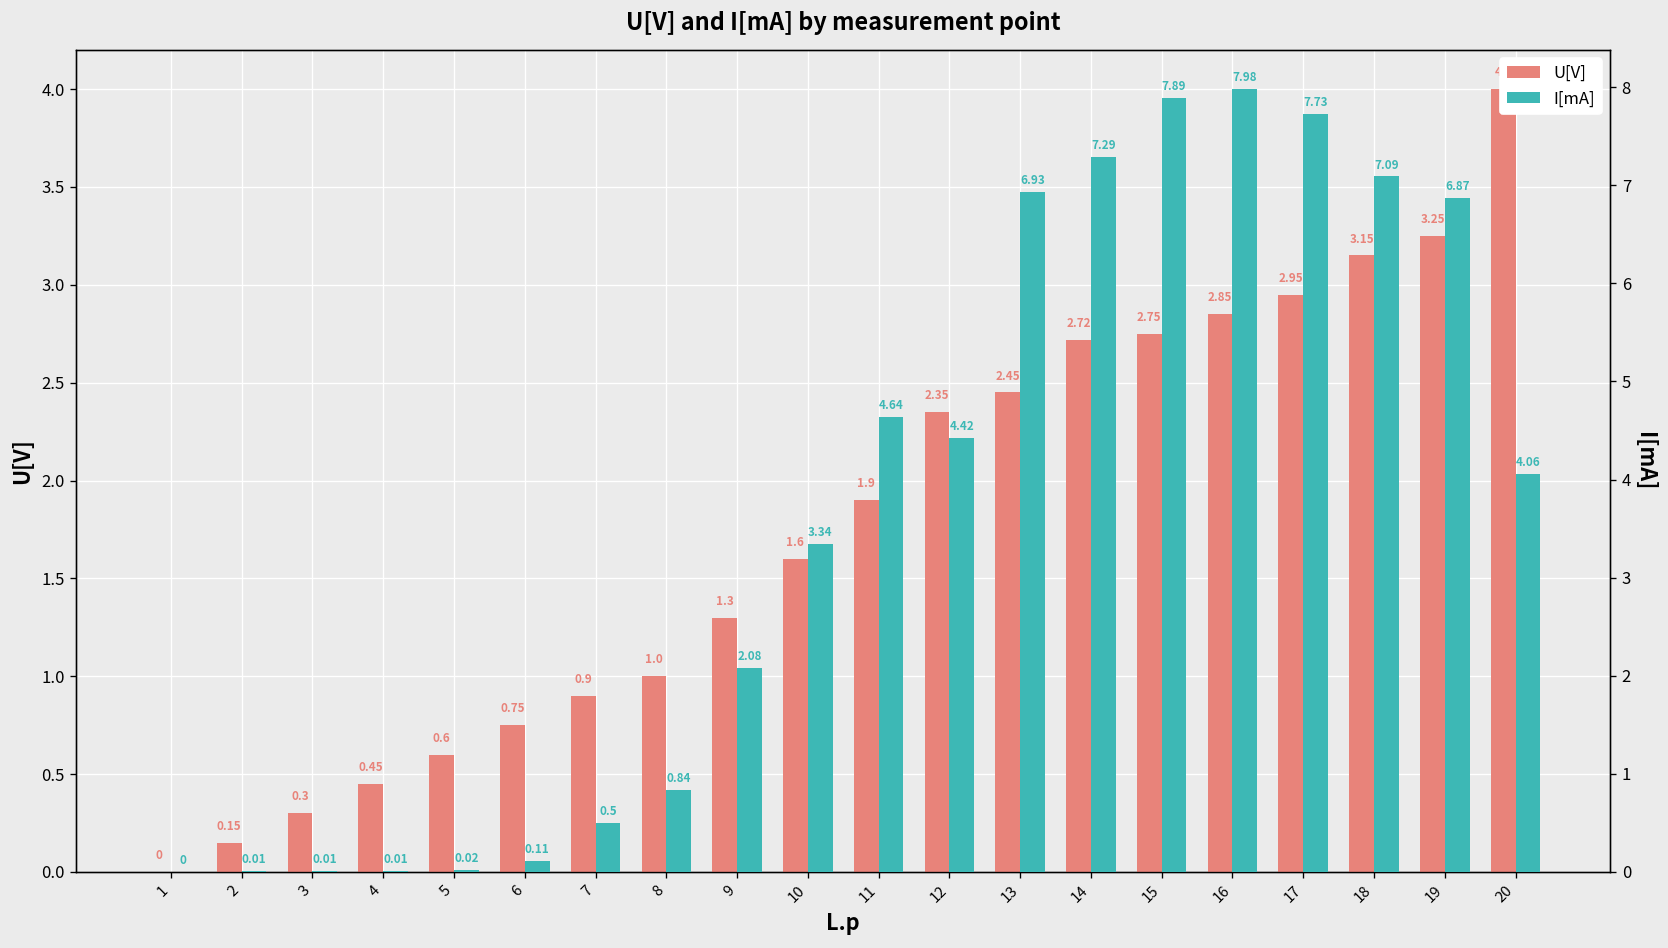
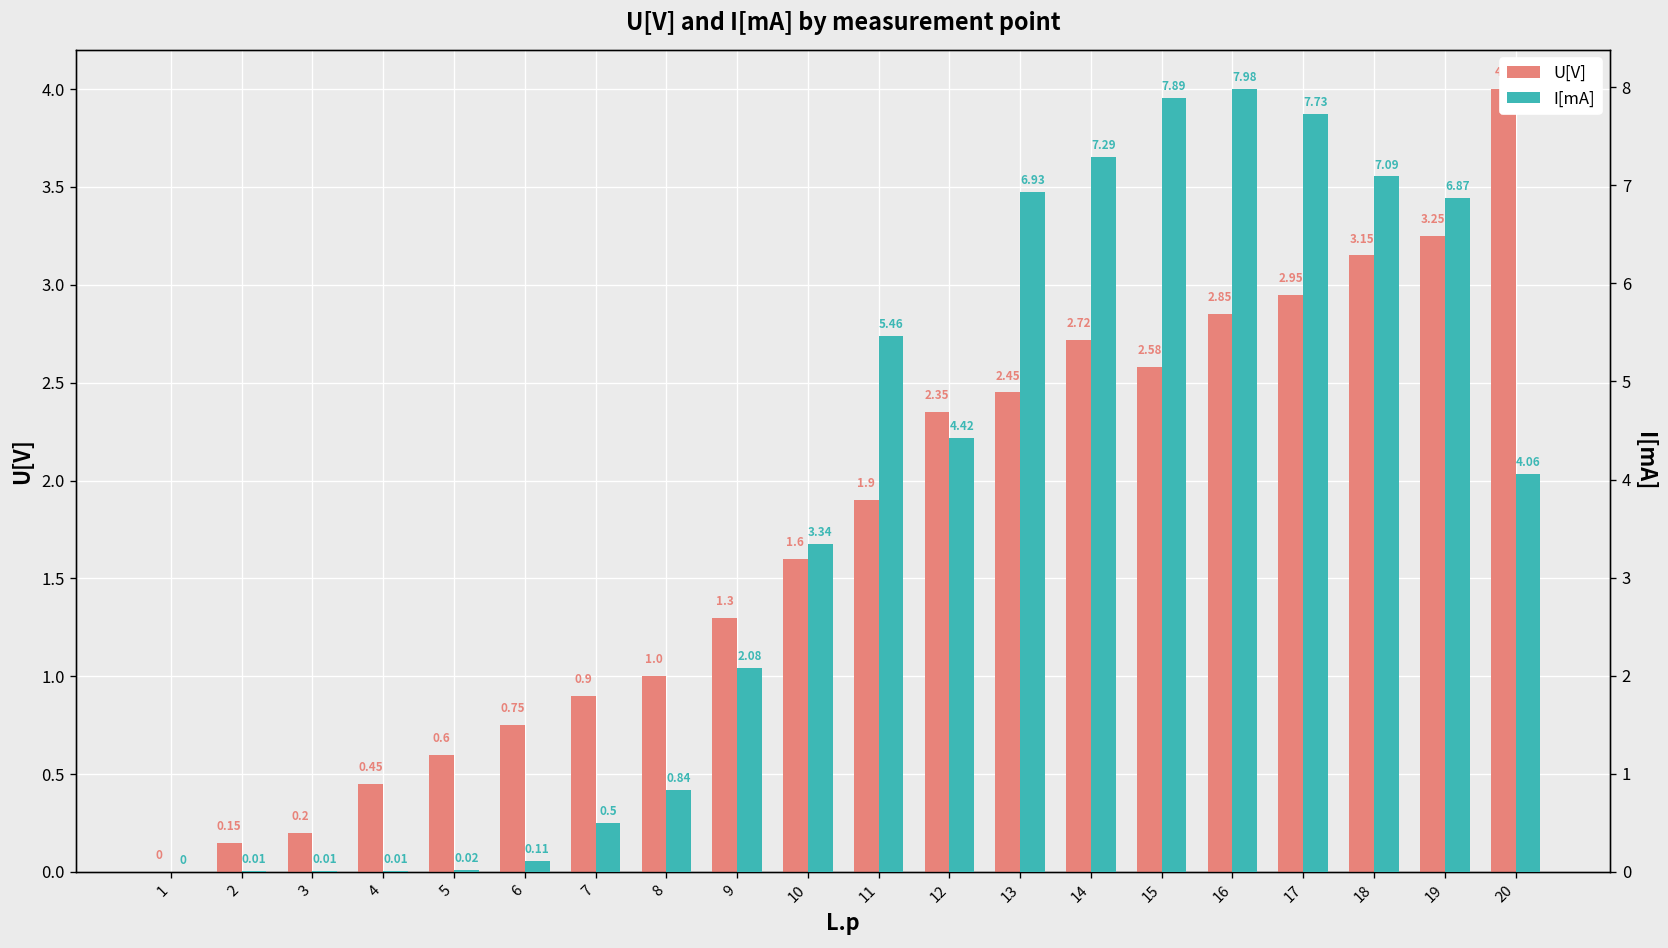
U[V], 3: 0.3 -> 0.2
U[V], 15: 2.75 -> 2.58
I[mA], 11: 4.64 -> 5.46
